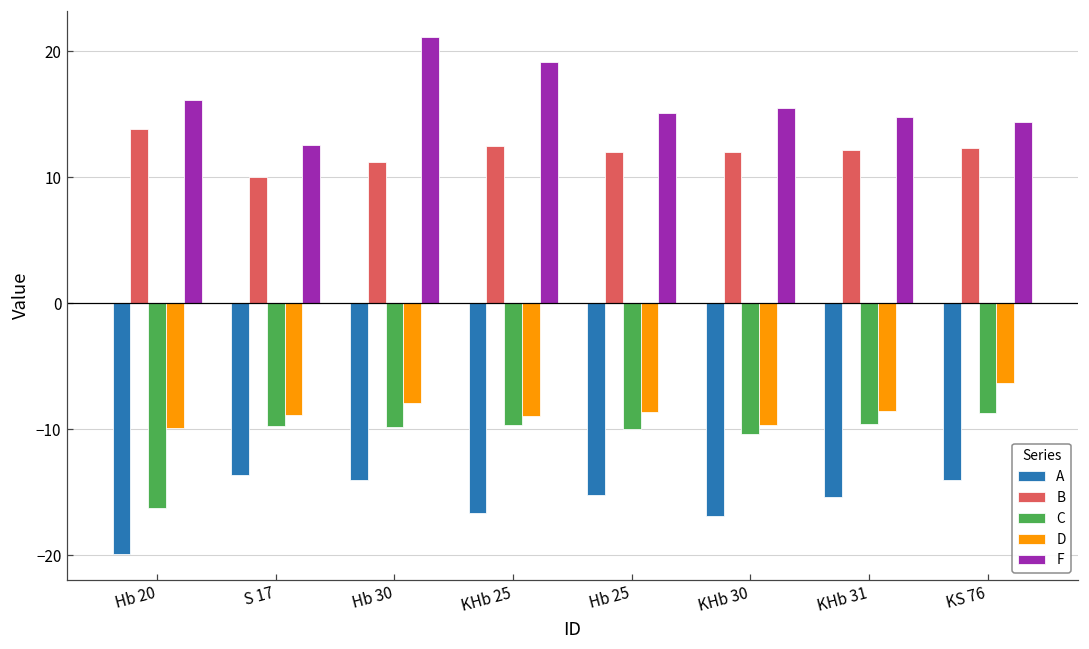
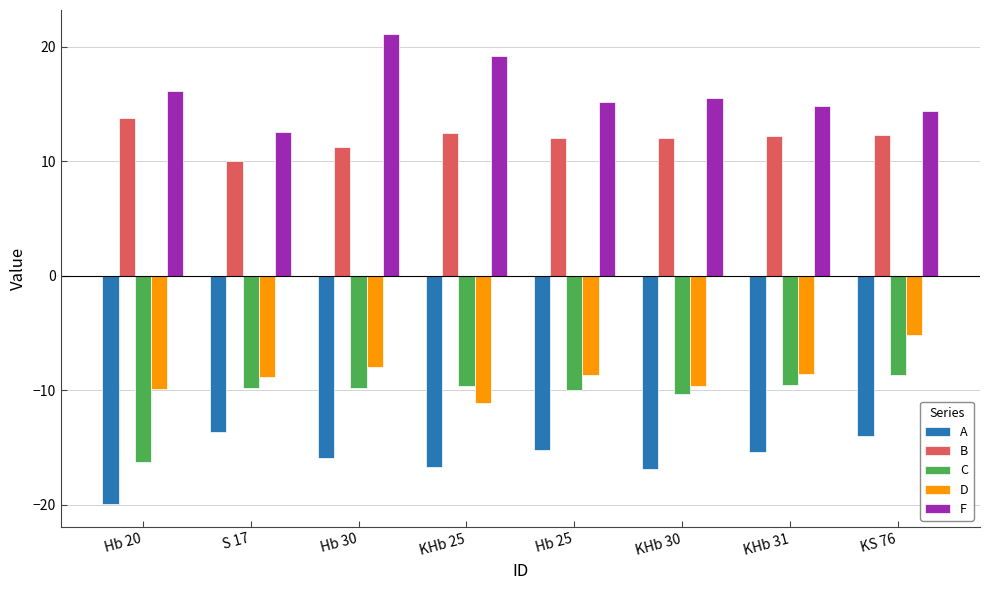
A, Hb 30: -14.0 -> -15.9
D, KHb 25: -8.9 -> -11.1
D, KS 76: -6.3 -> -5.2
